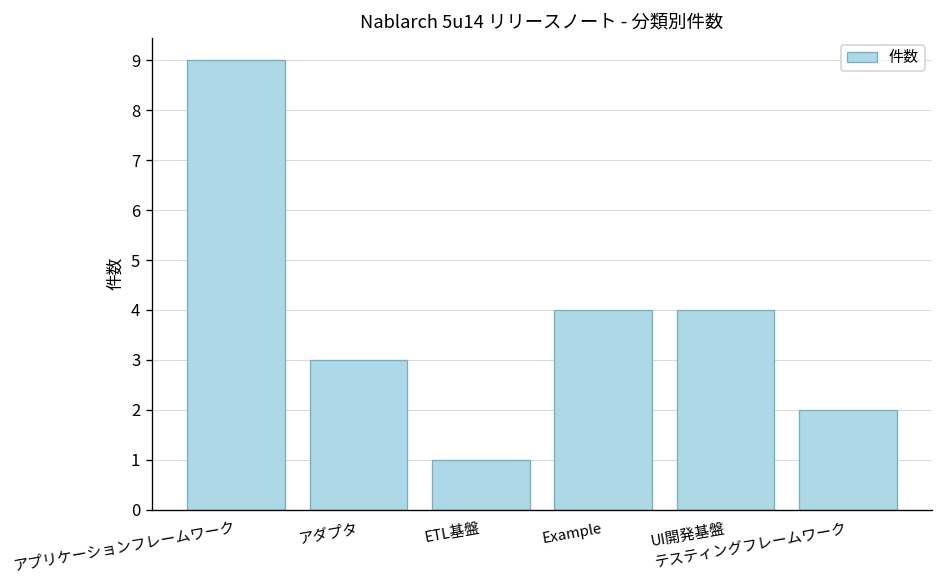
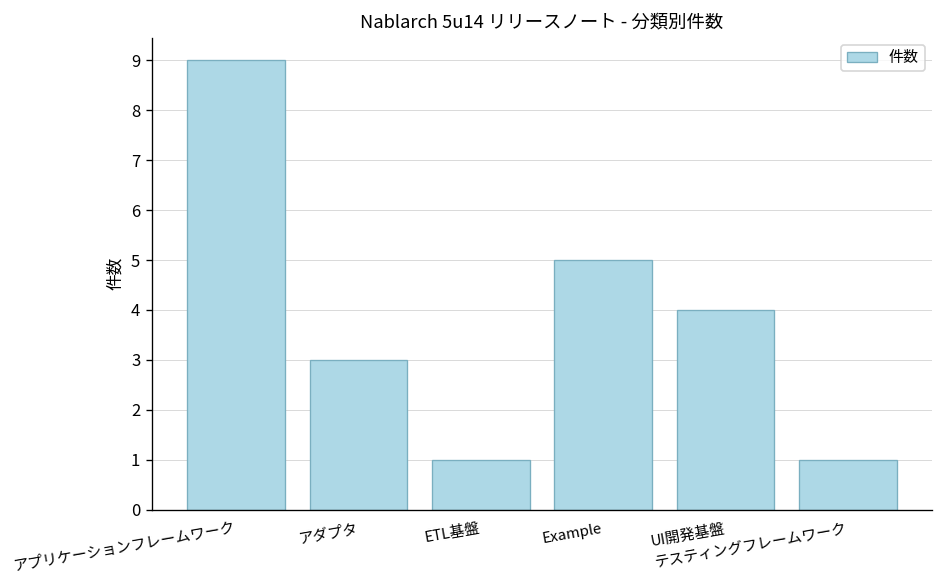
Example: 4 -> 5
テスティングフレームワーク: 2 -> 1
